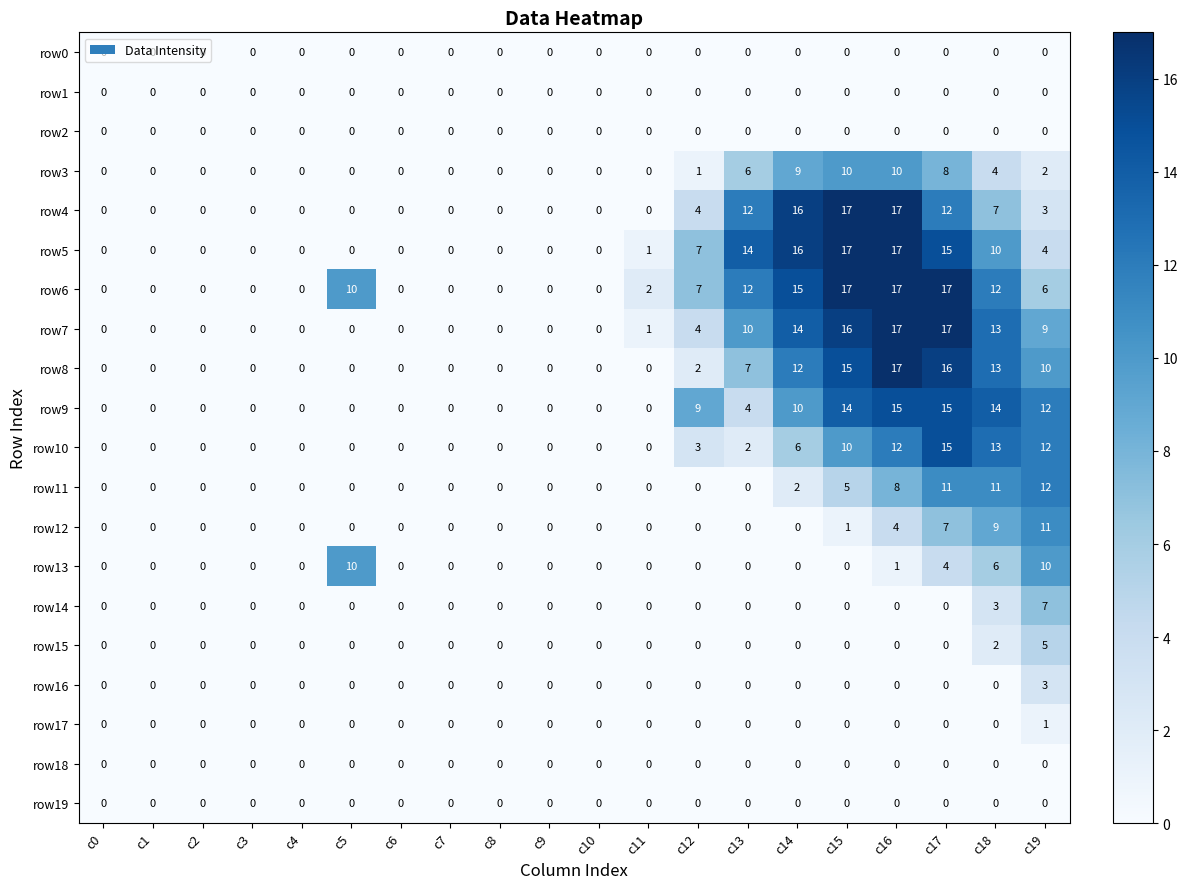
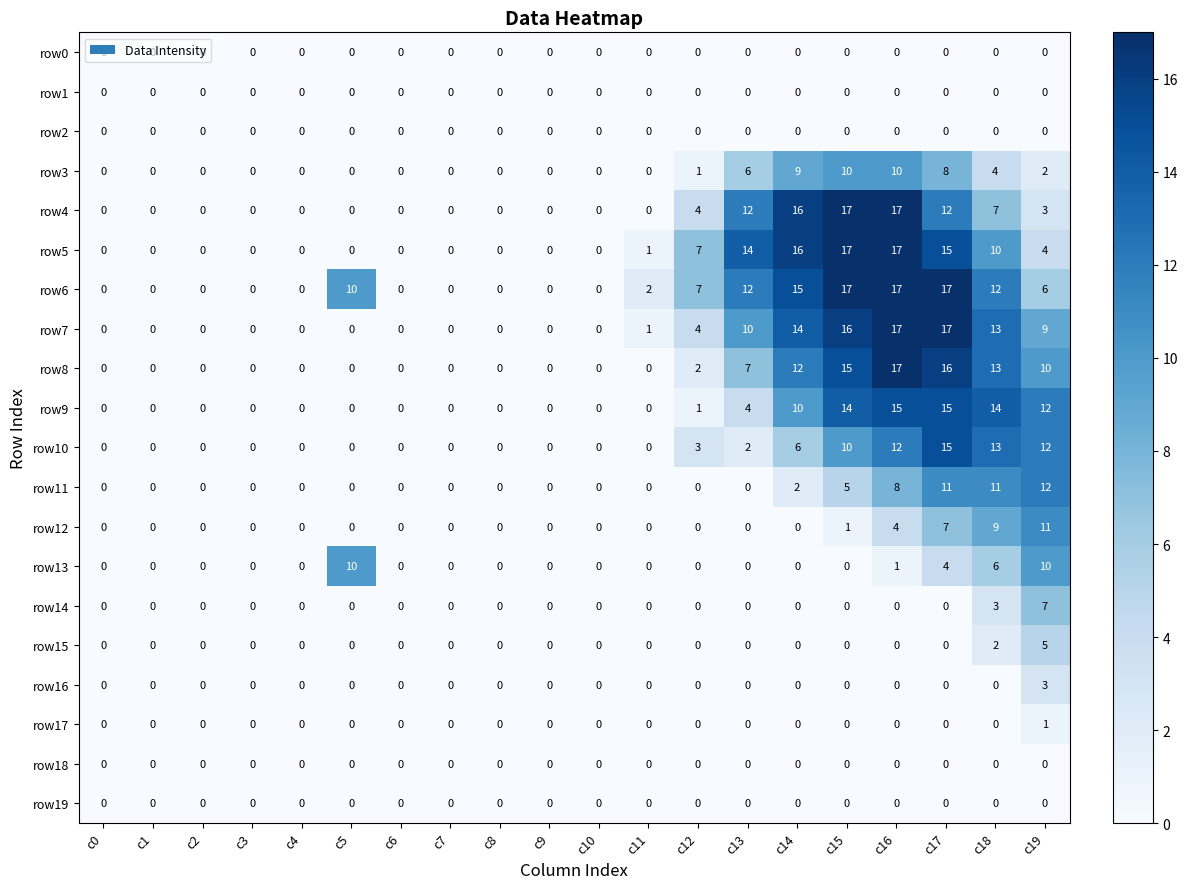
row9, c12: 9 -> 1
